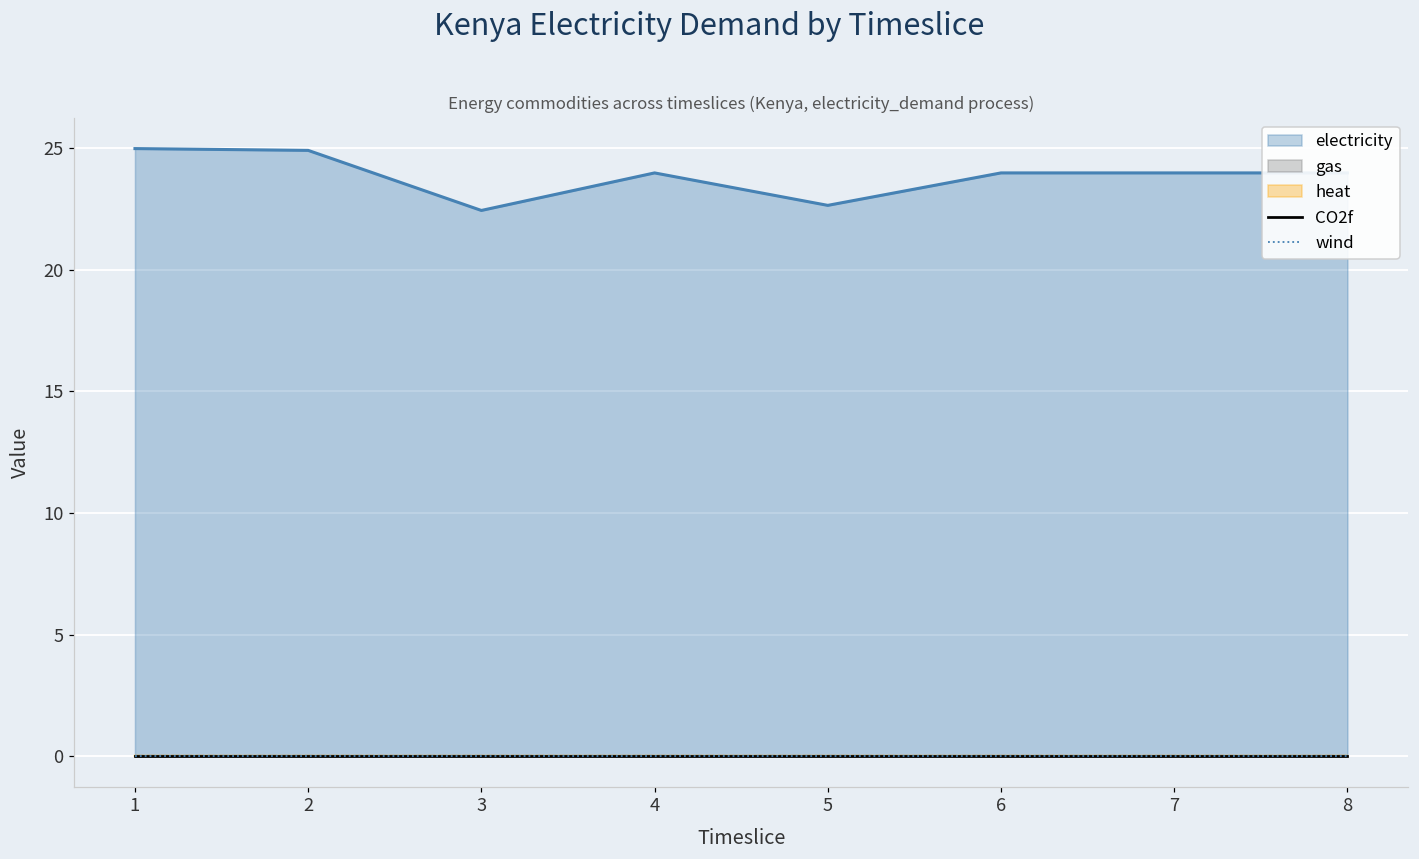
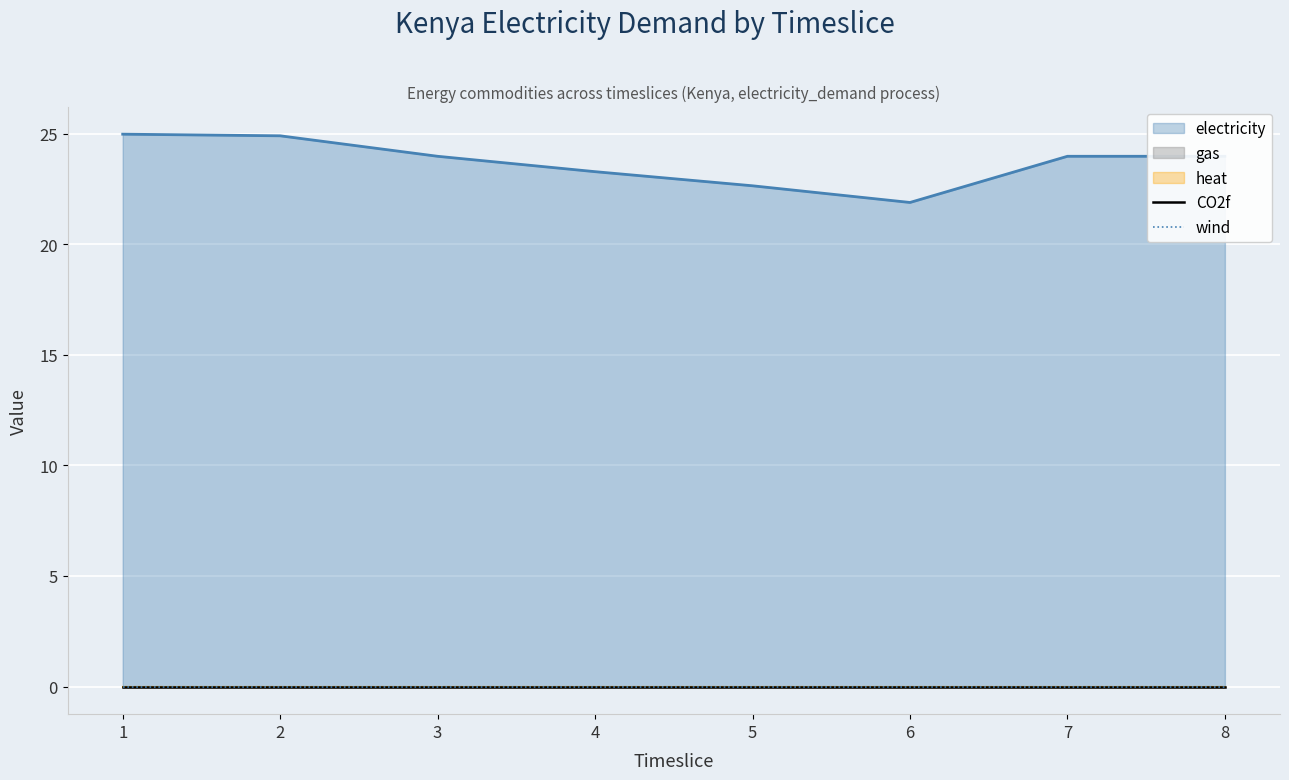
electricity, 3: 22.4 -> 24.0
electricity, 4: 24.0 -> 23.3
electricity, 6: 24.0 -> 21.9
